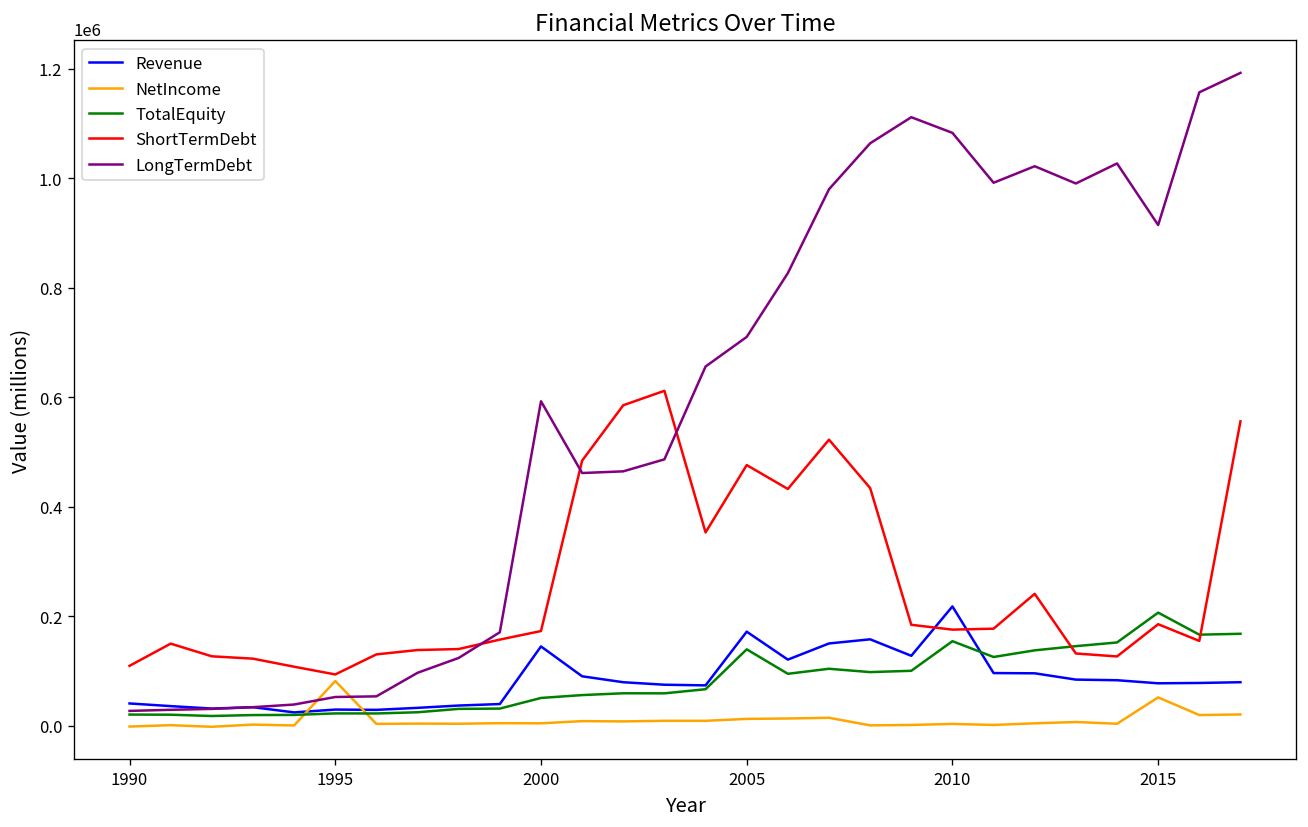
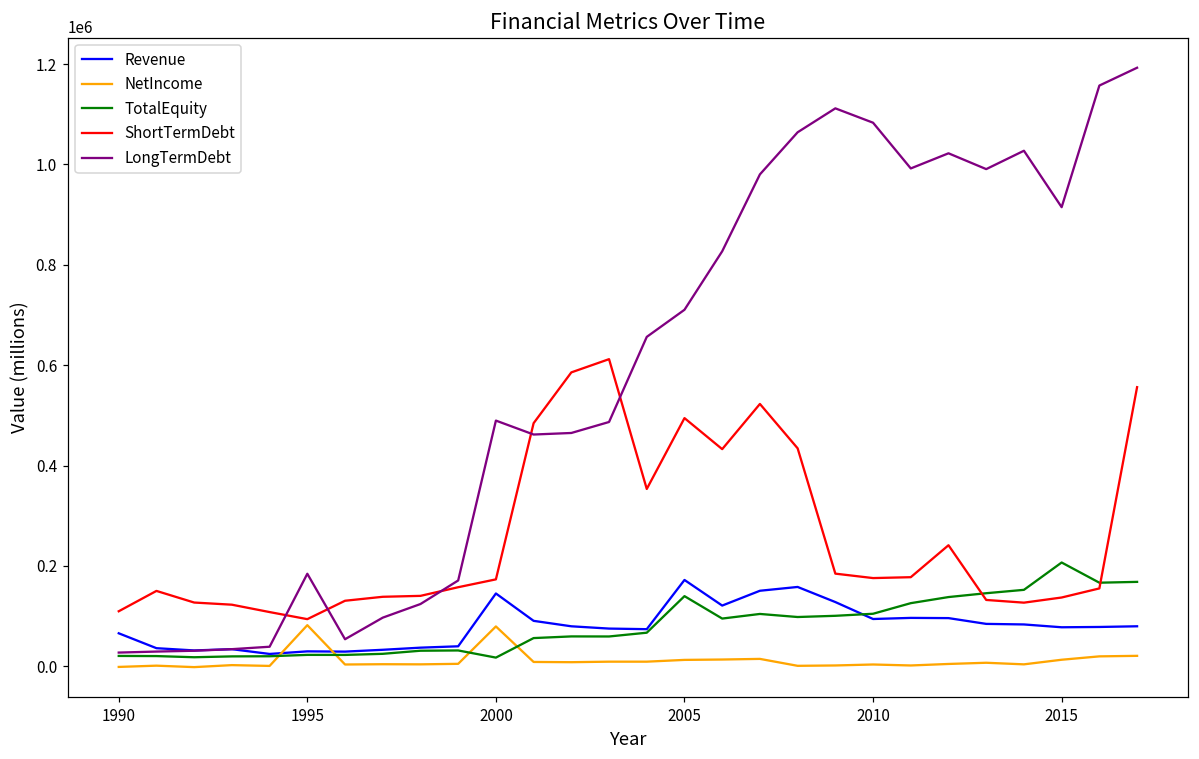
Revenue, 1990: 40000 -> 70000
LongTermDebt, 1995: 50000 -> 180000
NetIncome, 2000: 0 -> 80000
TotalEquity, 2000: 50000 -> 20000
LongTermDebt, 2000: 590000 -> 490000
ShortTermDebt, 2005: 480000 -> 490000
Revenue, 2010: 220000 -> 90000
TotalEquity, 2010: 150000 -> 100000
NetIncome, 2015: 50000 -> 10000
ShortTermDebt, 2015: 190000 -> 140000
